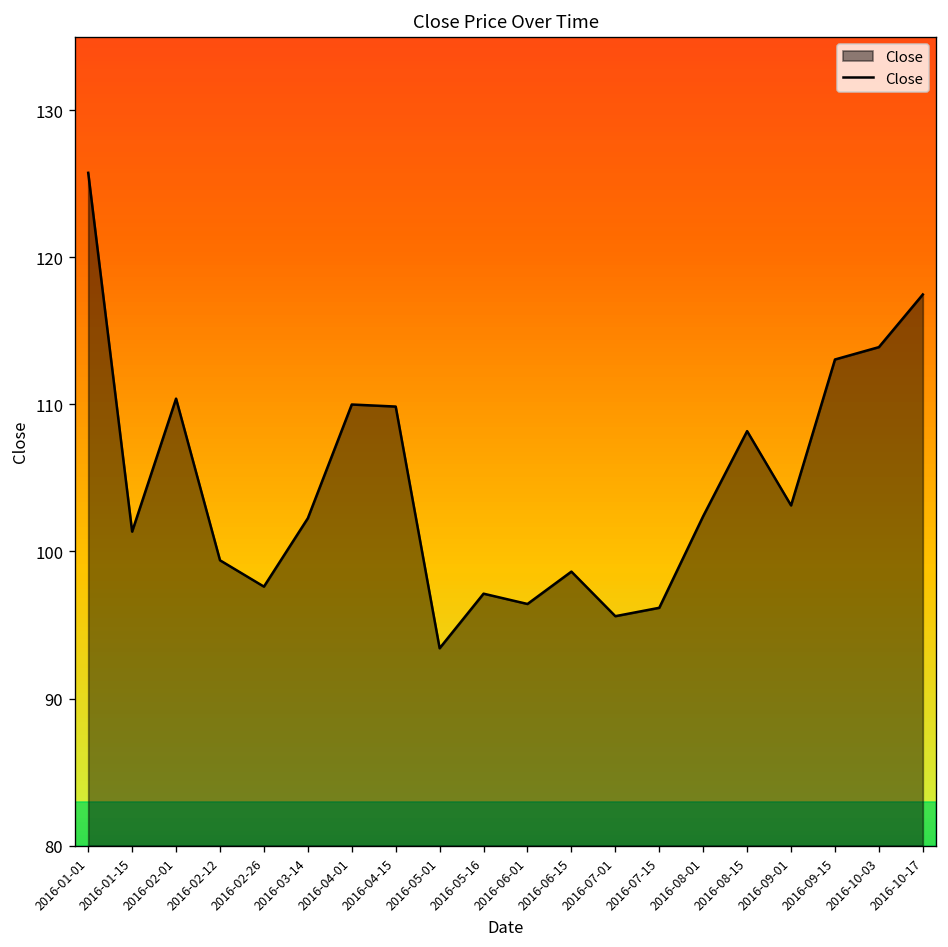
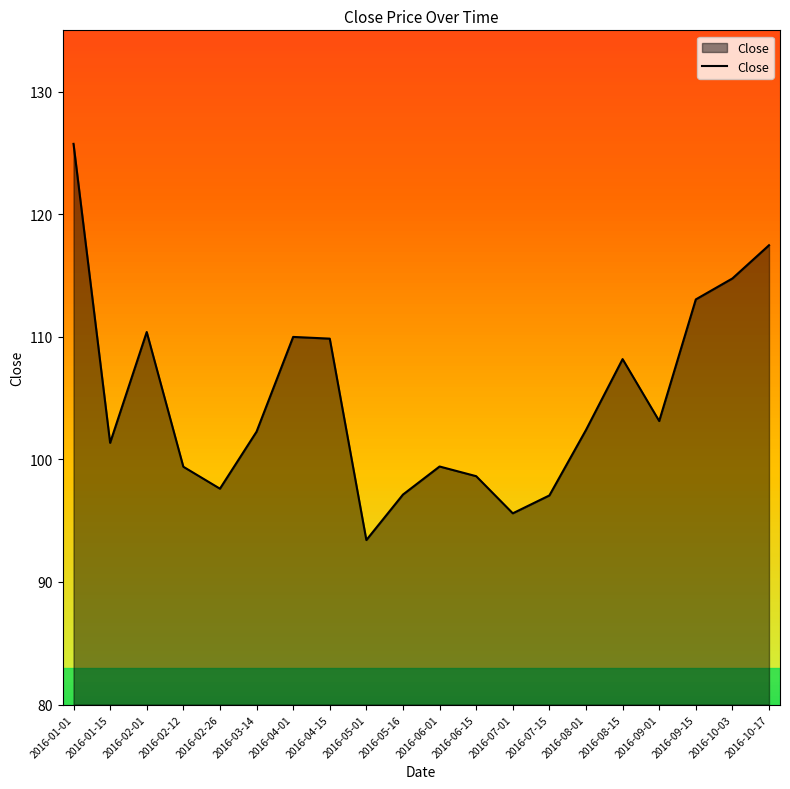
2016-06-01: 96.4 -> 99.4
2016-07-15: 96.2 -> 97.1
2016-10-03: 113.9 -> 114.8
